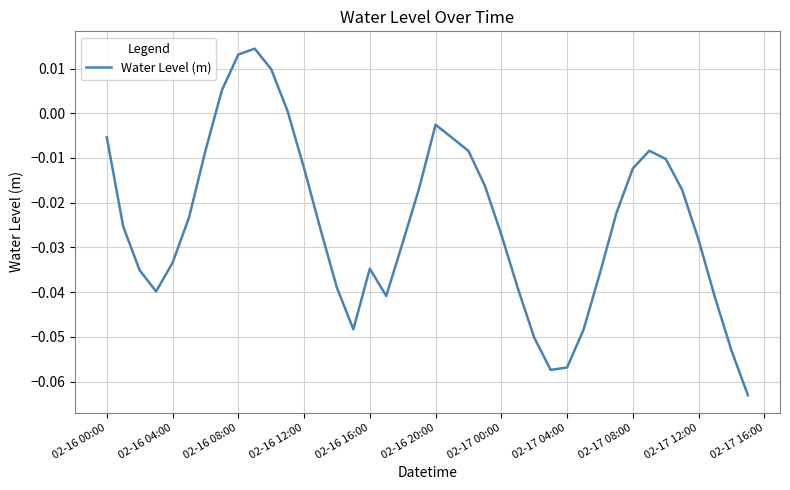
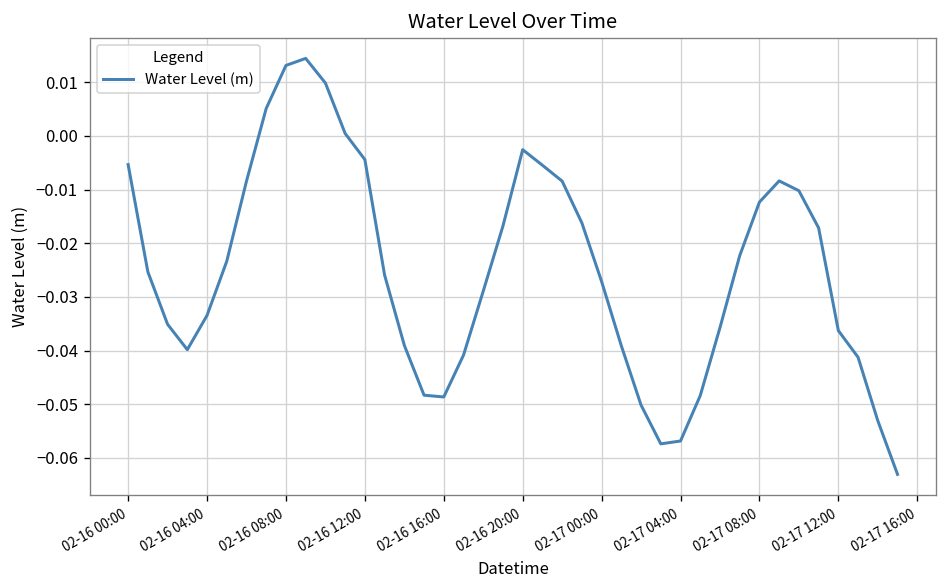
02-16 12:00: -0.012 -> -0.004
02-16 16:00: -0.035 -> -0.049
02-17 12:00: -0.028 -> -0.036
